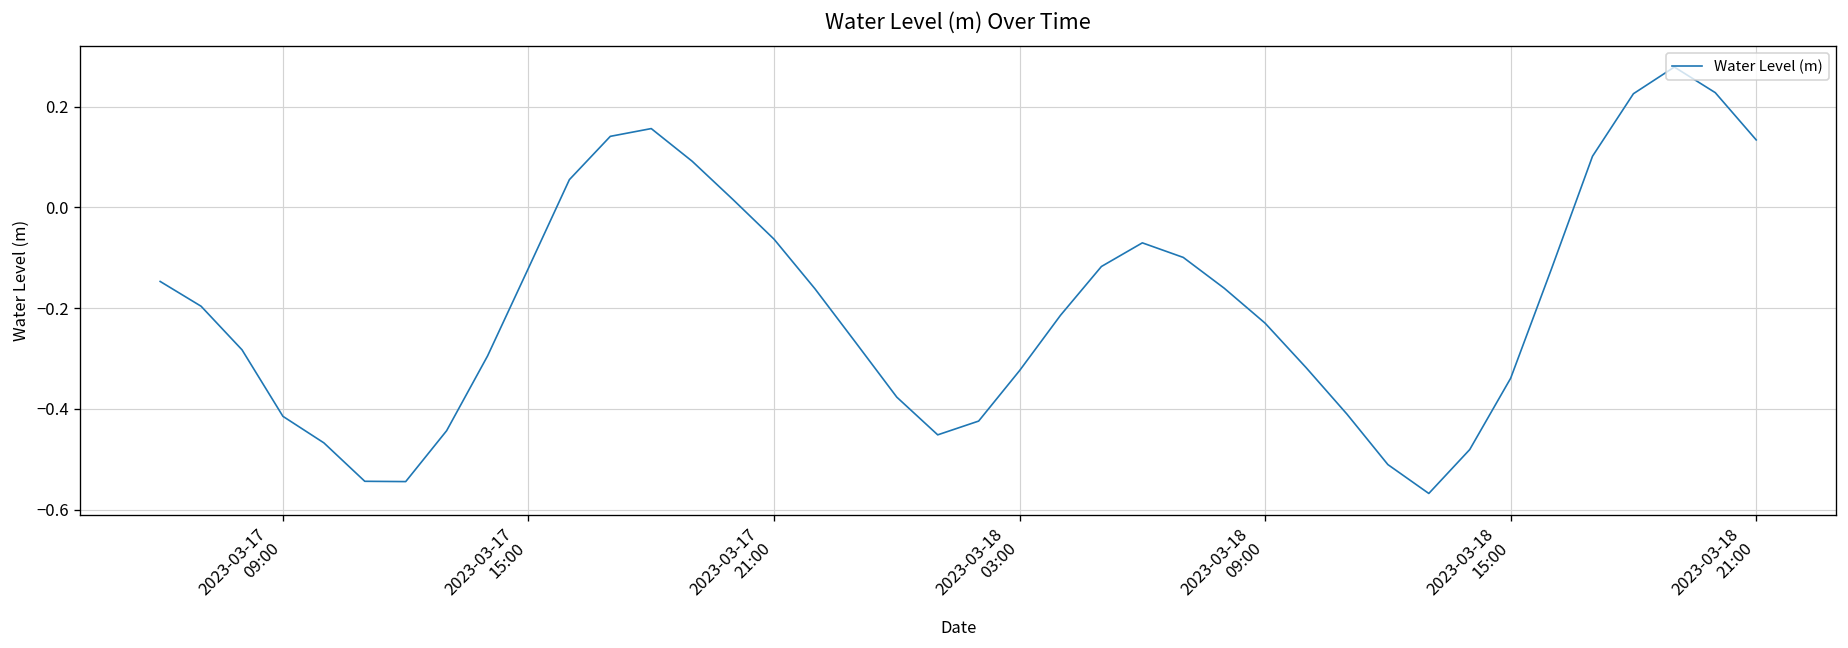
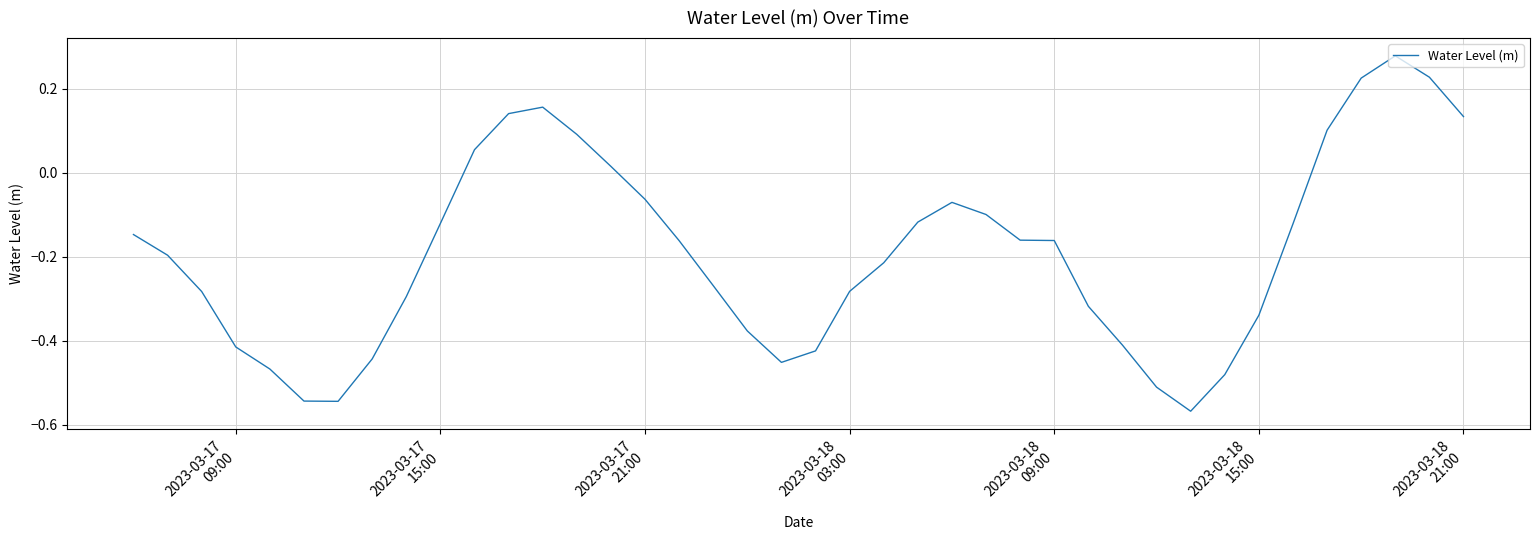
2023-03-18 03:00: -0.32 -> -0.28
2023-03-18 09:00: -0.23 -> -0.16
